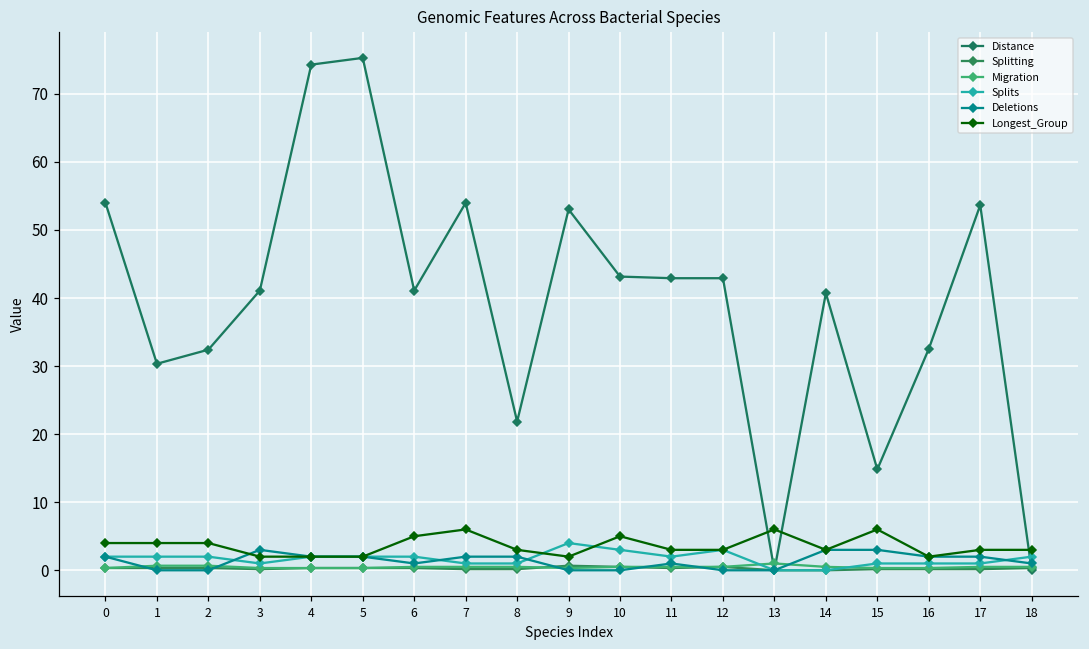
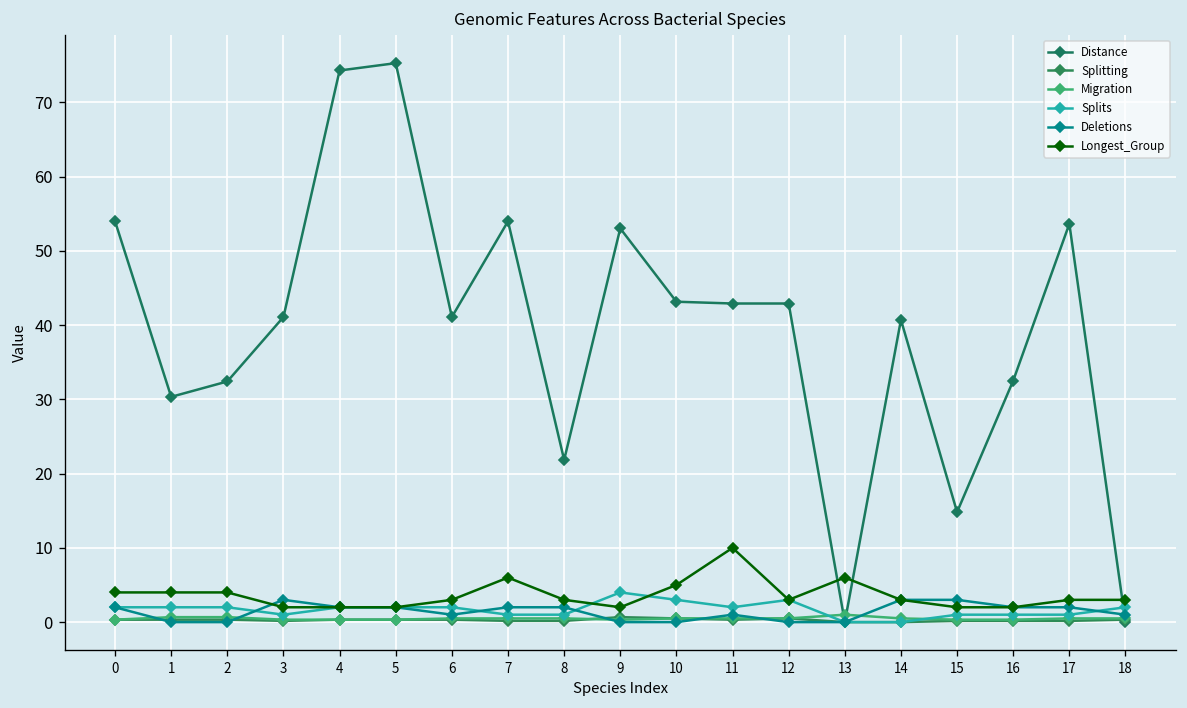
Longest_Group, 6: 5 -> 3
Longest_Group, 11: 3 -> 10
Longest_Group, 15: 6 -> 2
